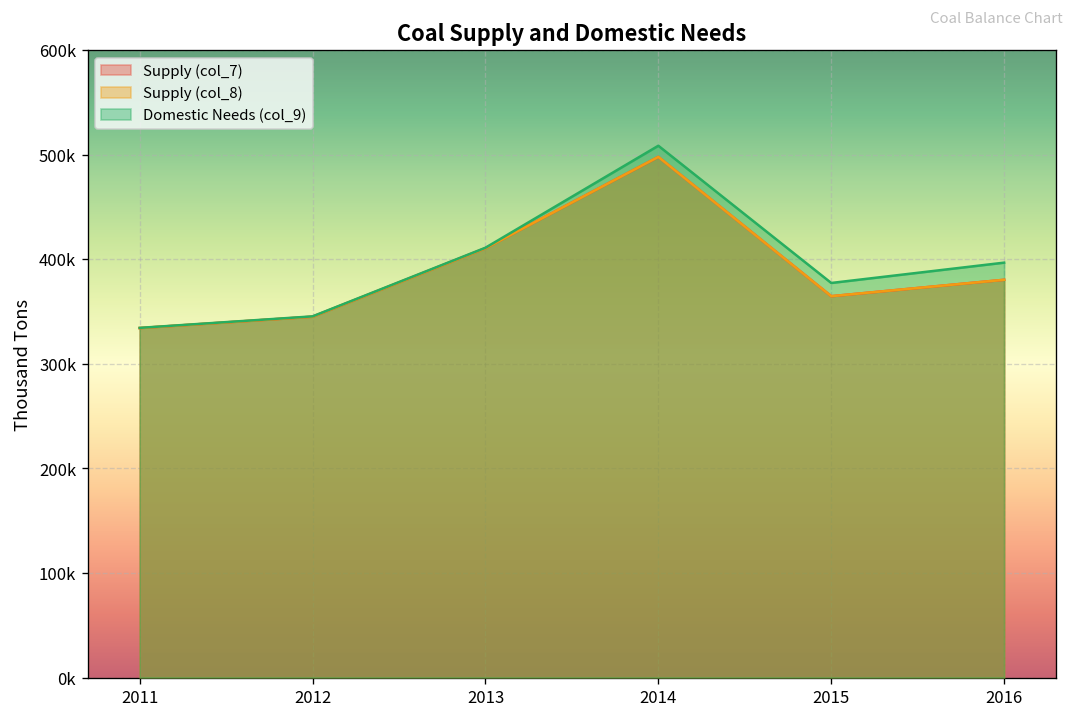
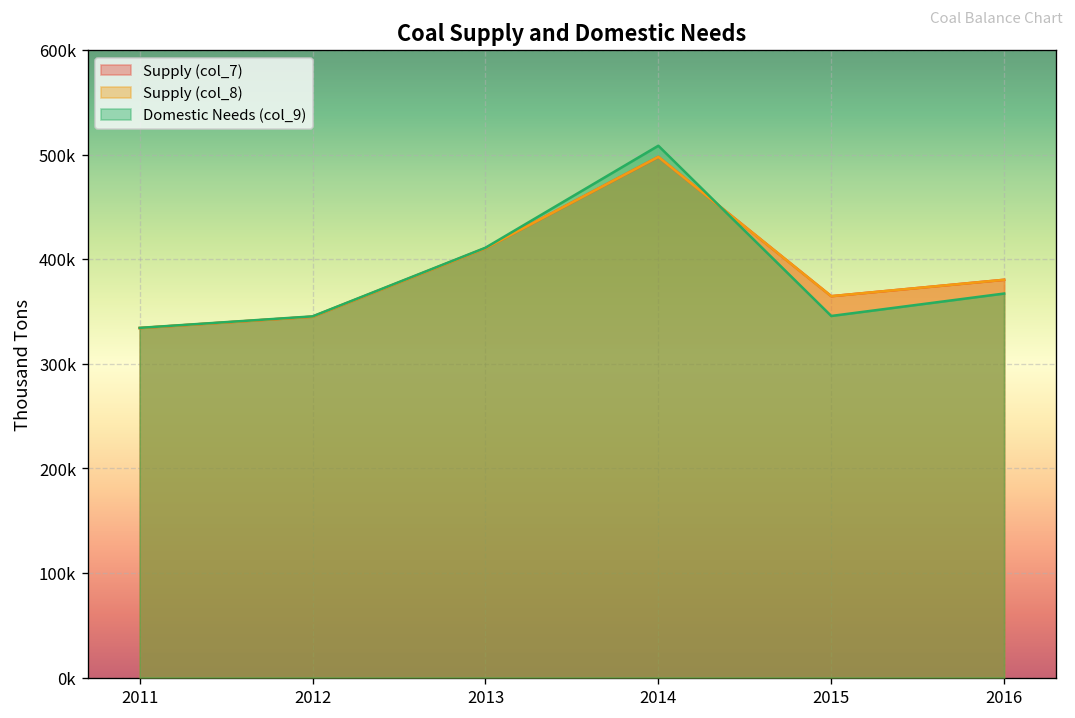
Domestic Needs (col_9), 2015: 380000 -> 350000
Domestic Needs (col_9), 2016: 400000 -> 370000
